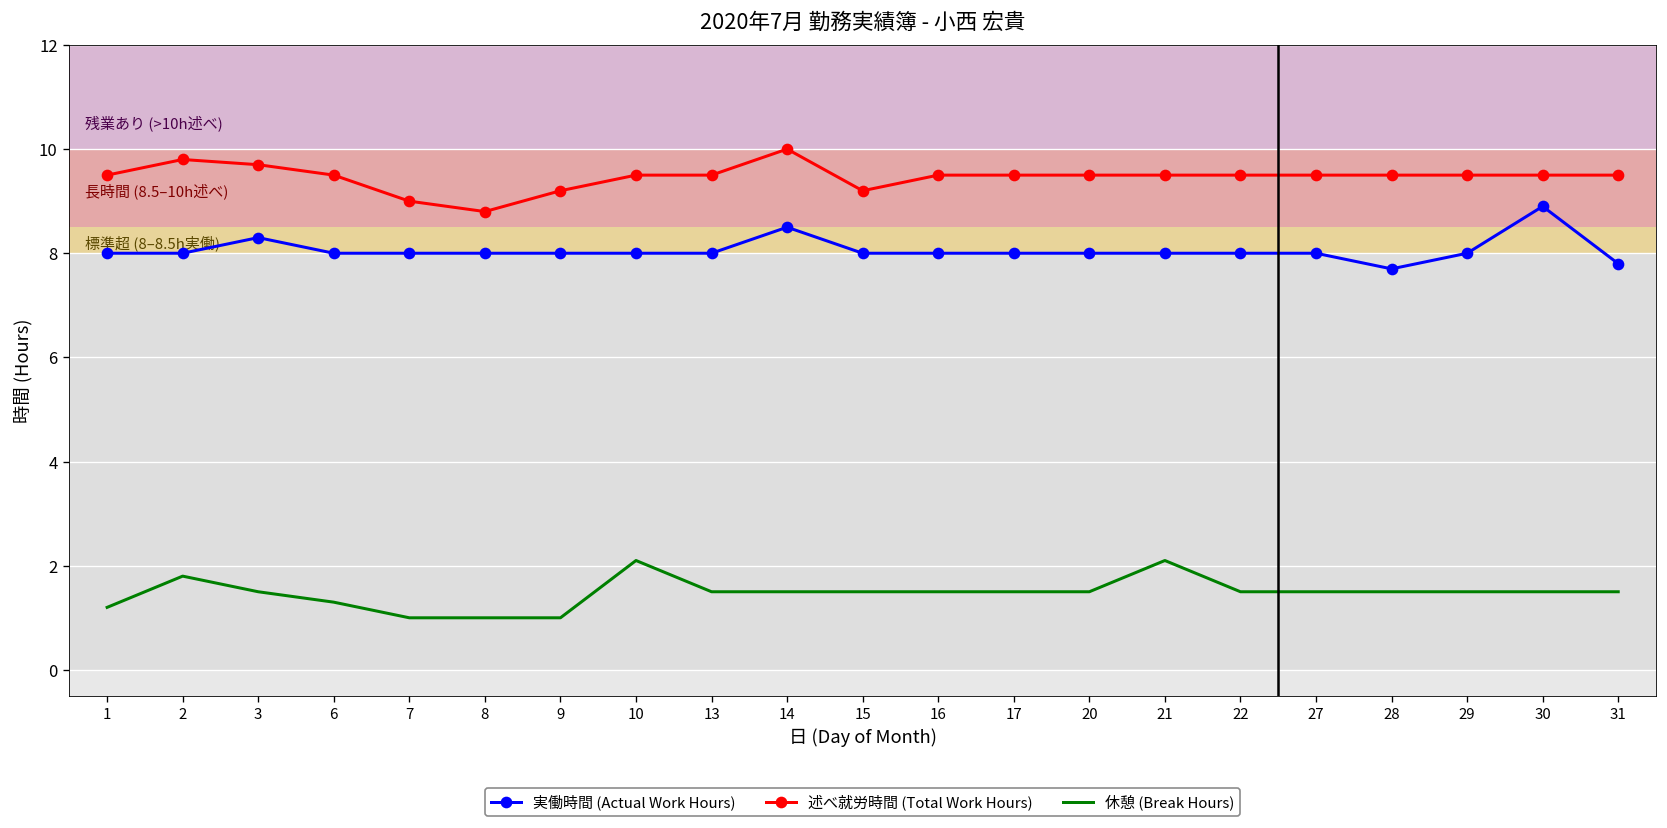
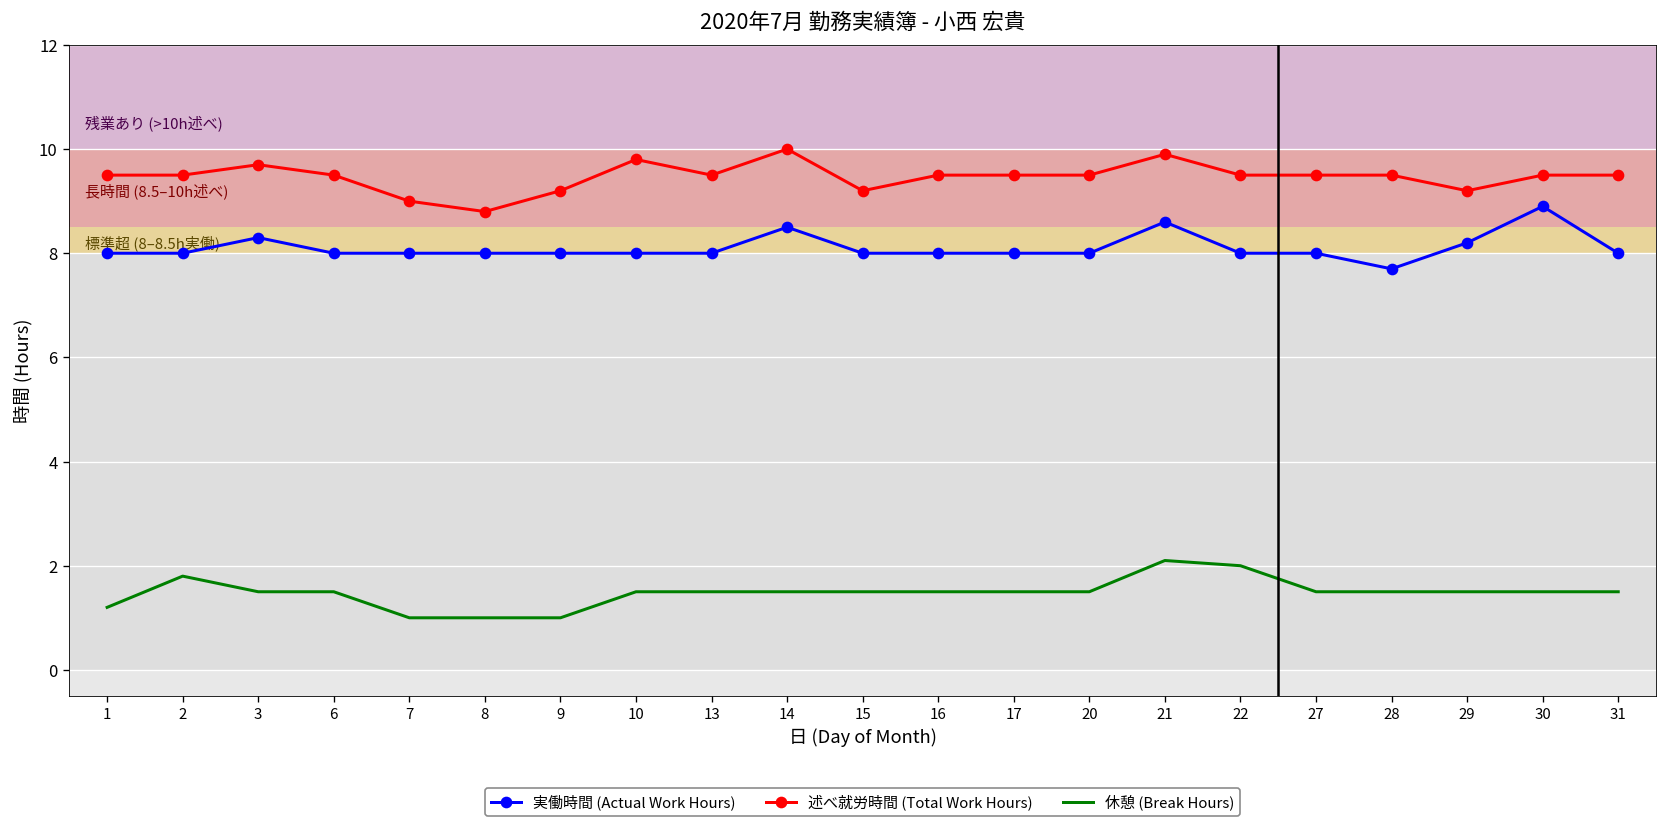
述べ就労時間 (Total Work Hours), 2: 9.8 -> 9.5
休憩 (Break Hours), 6: 1.3 -> 1.5
述べ就労時間 (Total Work Hours), 10: 9.5 -> 9.8
休憩 (Break Hours), 10: 2.1 -> 1.5
実働時間 (Actual Work Hours), 21: 8.0 -> 8.6
述べ就労時間 (Total Work Hours), 21: 9.5 -> 9.9
休憩 (Break Hours), 22: 1.5 -> 2.0
実働時間 (Actual Work Hours), 29: 8.0 -> 8.2
述べ就労時間 (Total Work Hours), 29: 9.5 -> 9.2
実働時間 (Actual Work Hours), 31: 7.8 -> 8.0
